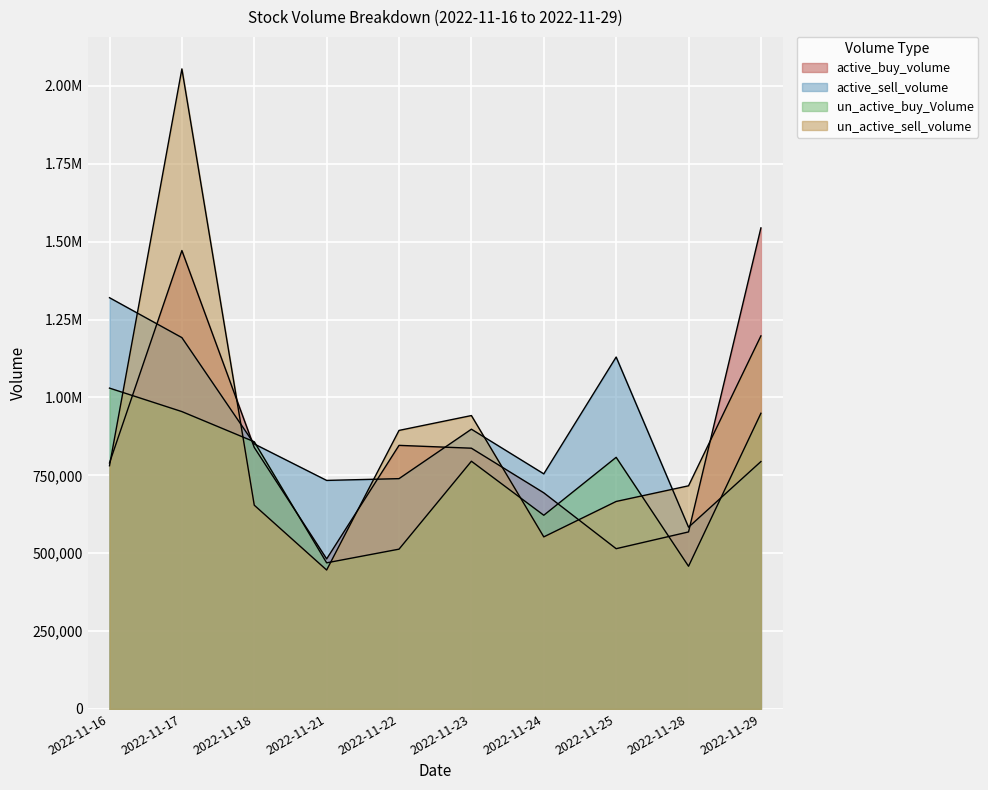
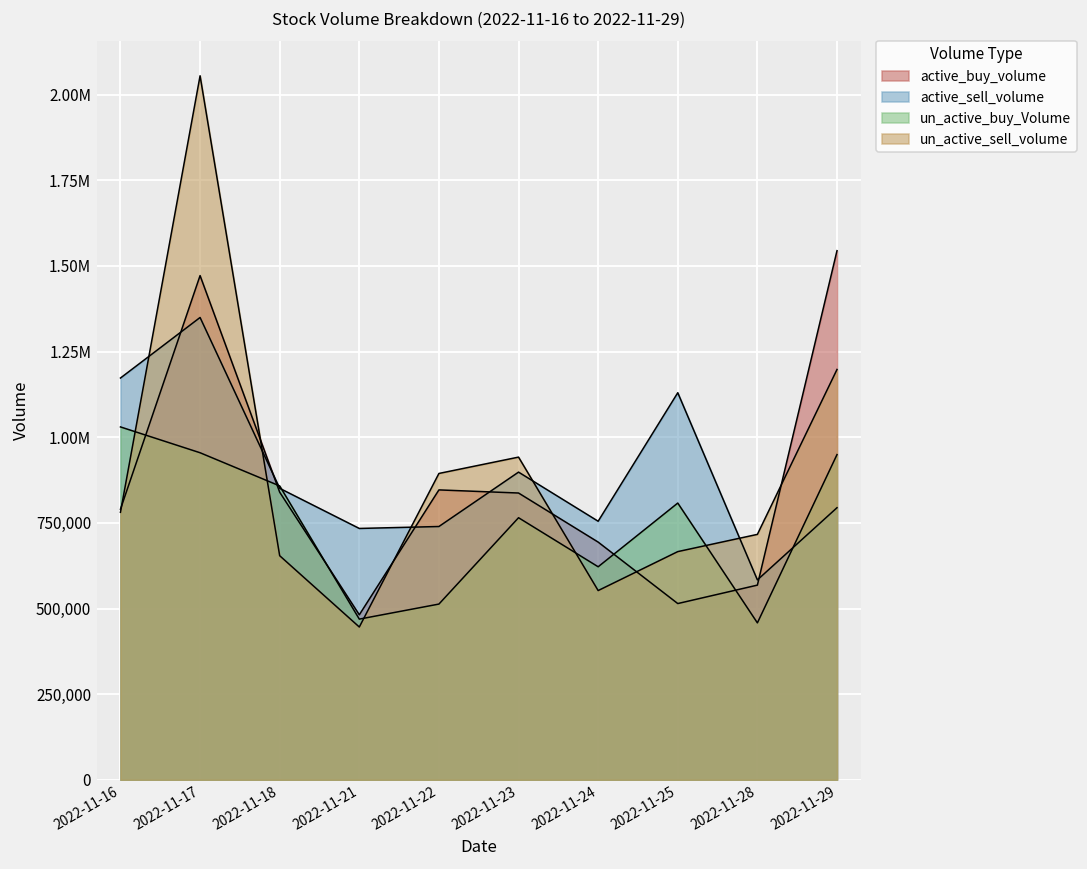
active_sell_volume, 2022-11-16: 1,320,000 -> 1,170,000
active_sell_volume, 2022-11-17: 1,190,000 -> 1,350,000
un_active_buy_Volume, 2022-11-23: 800,000 -> 770,000
